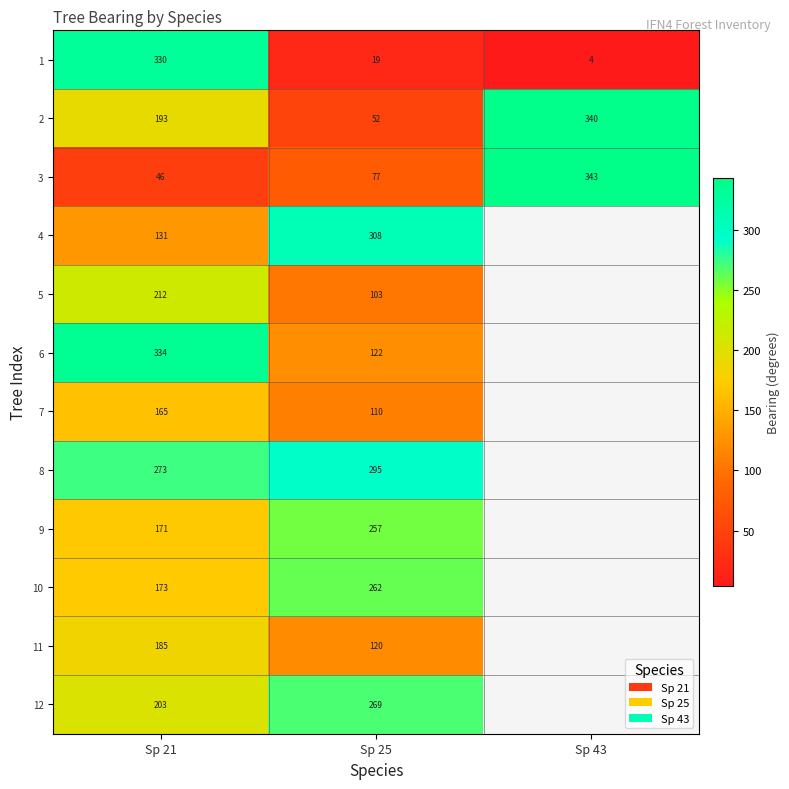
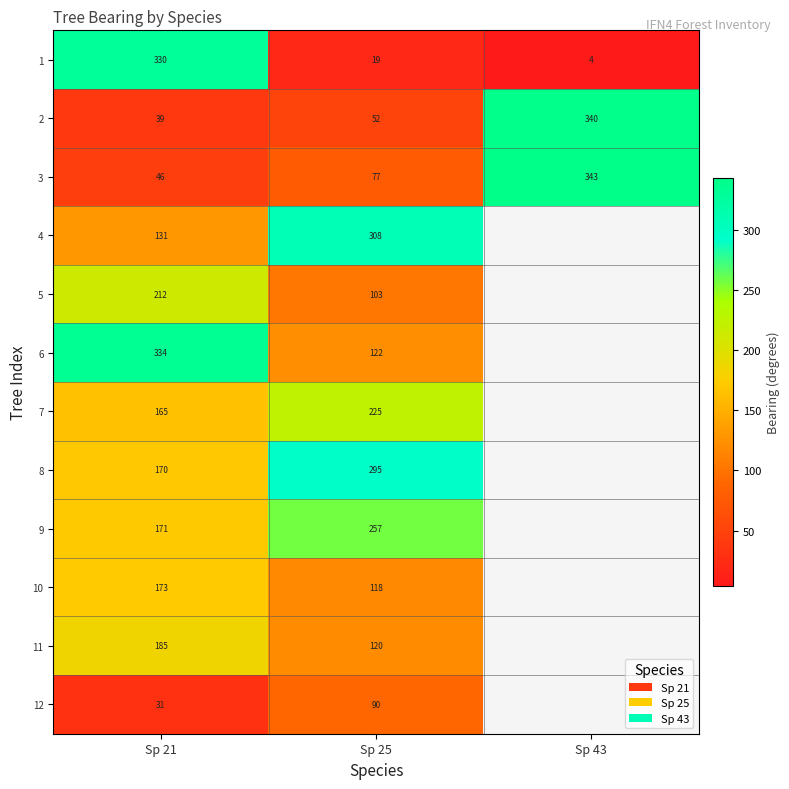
2, Sp 21: 193 -> 39
7, Sp 25: 110 -> 225
8, Sp 21: 273 -> 170
10, Sp 25: 262 -> 118
12, Sp 21: 203 -> 31
12, Sp 25: 269 -> 90
